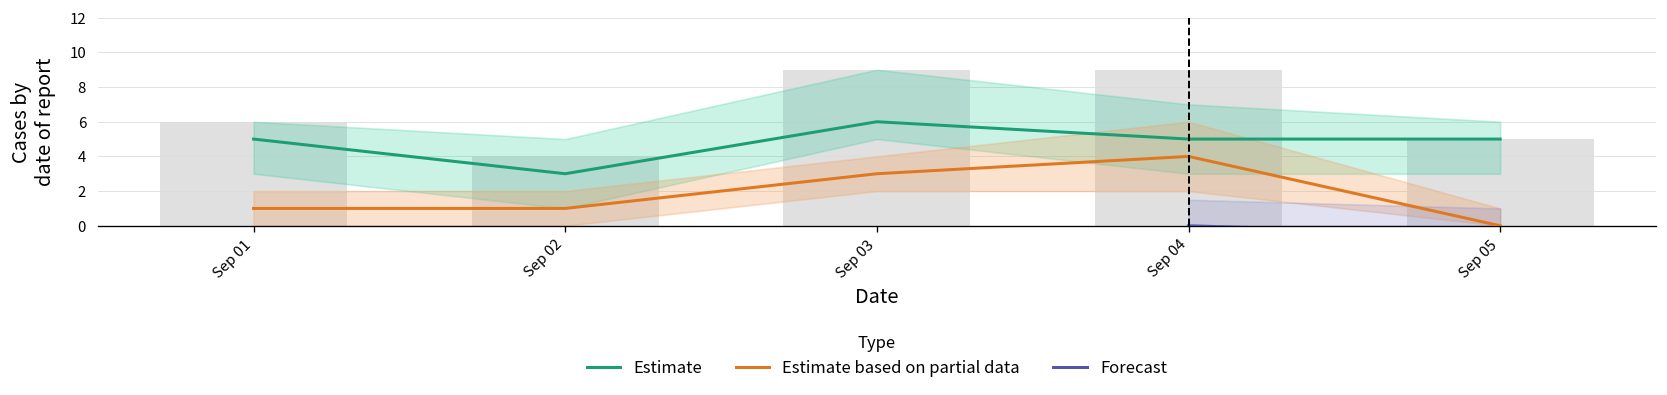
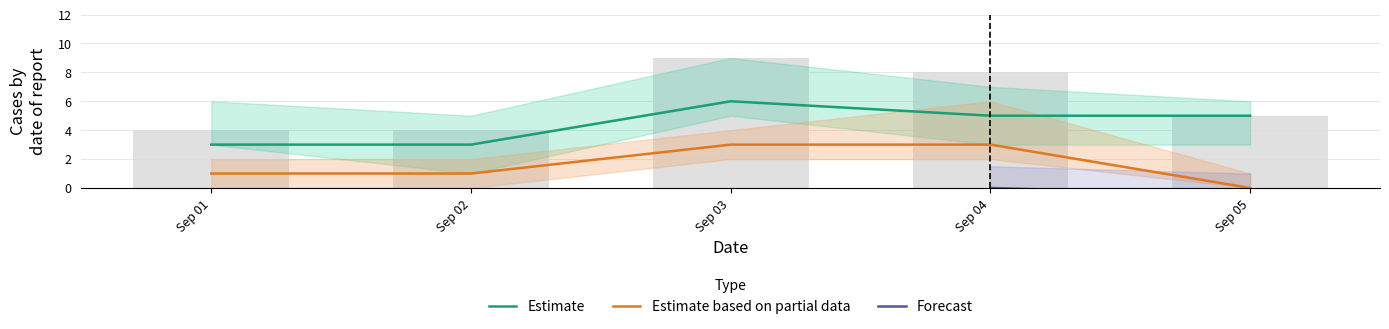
Estimate, Sep 01: 5 -> 3
Estimate based on partial data, Sep 04: 4 -> 3
